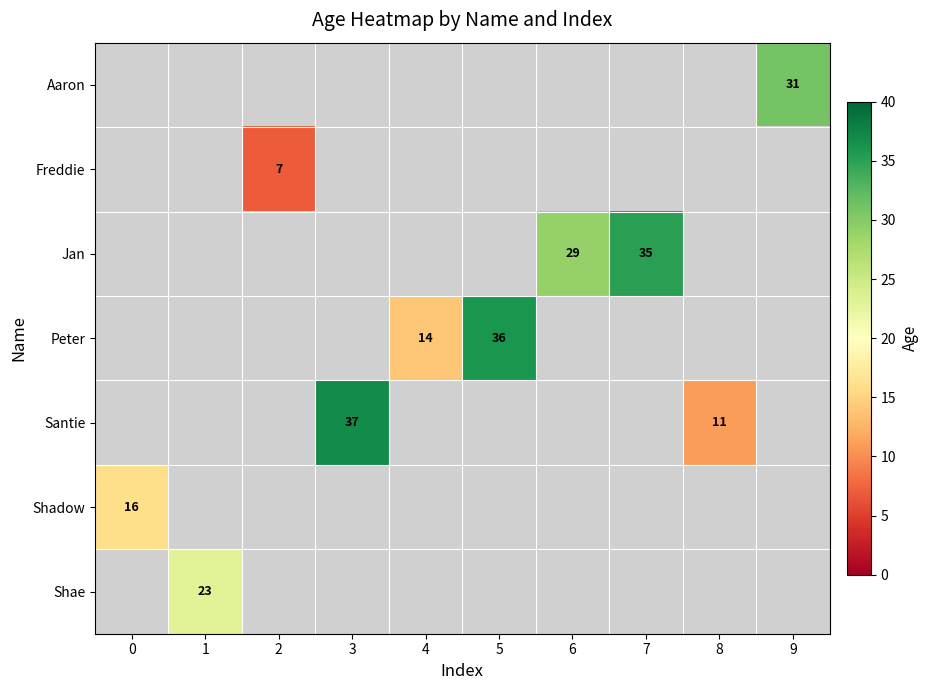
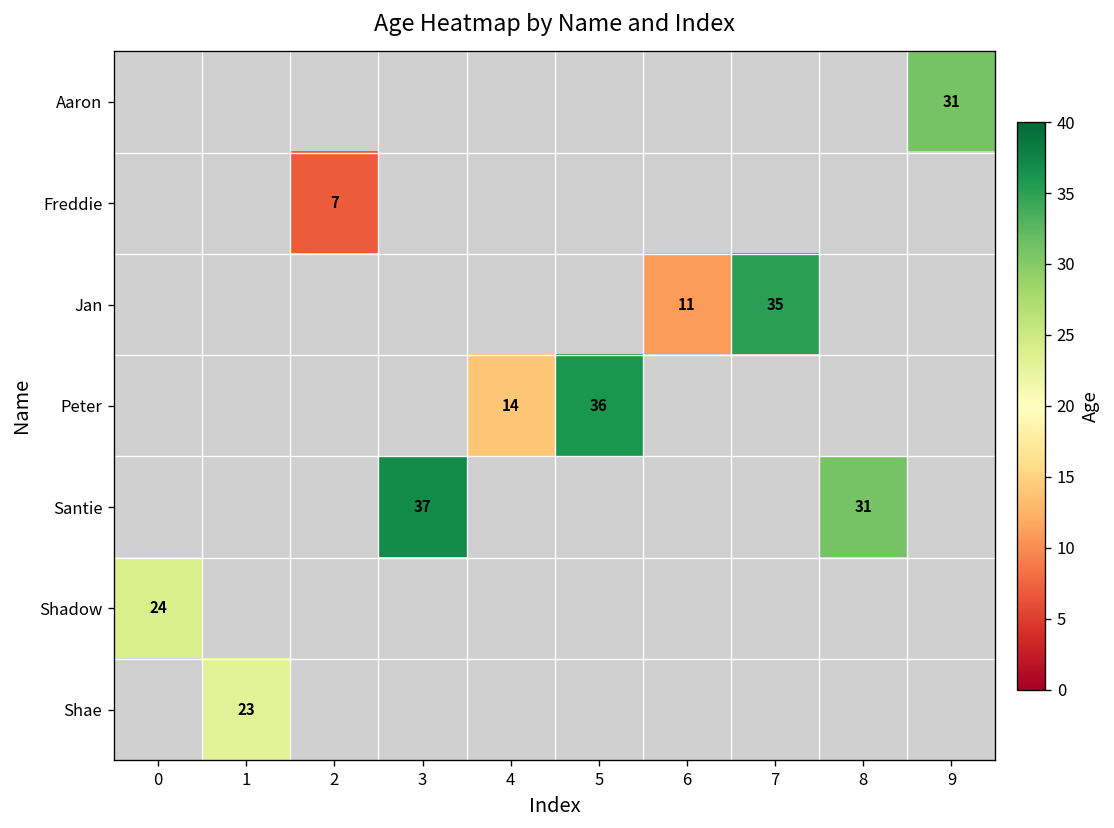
Jan, 6: 29 -> 11
Santie, 8: 11 -> 31
Shadow, 0: 16 -> 24
